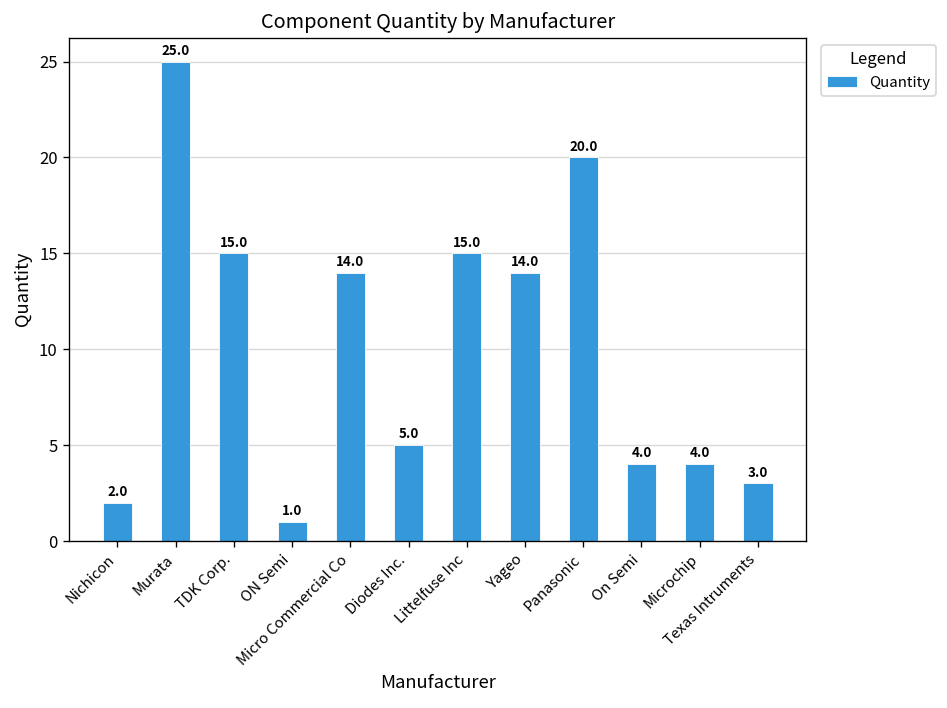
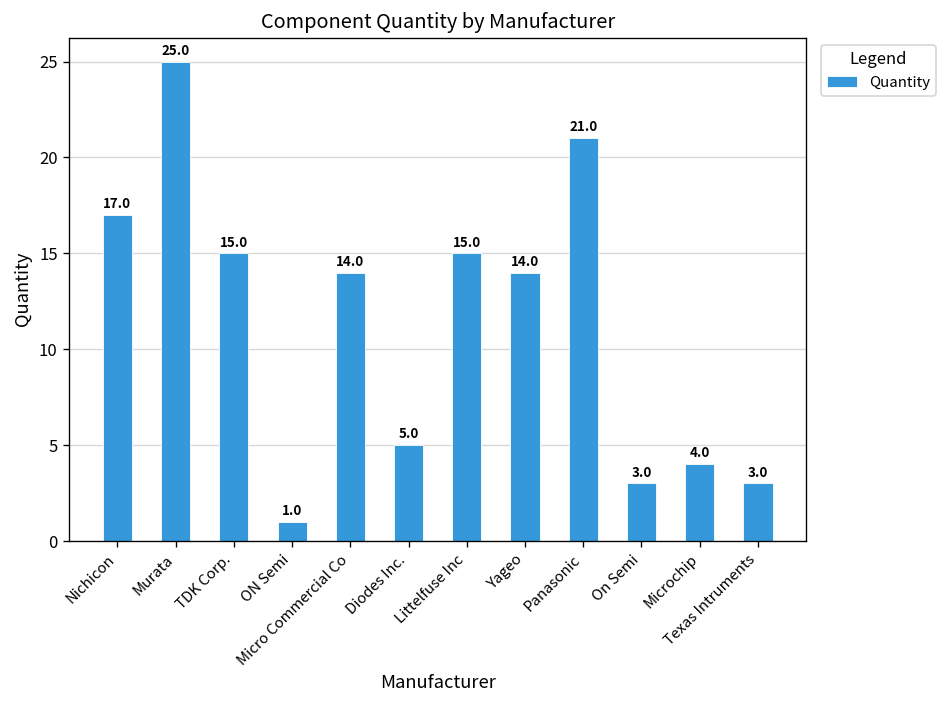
Nichicon: 2.0 -> 17.0
Panasonic: 20.0 -> 21.0
On Semi: 4.0 -> 3.0
